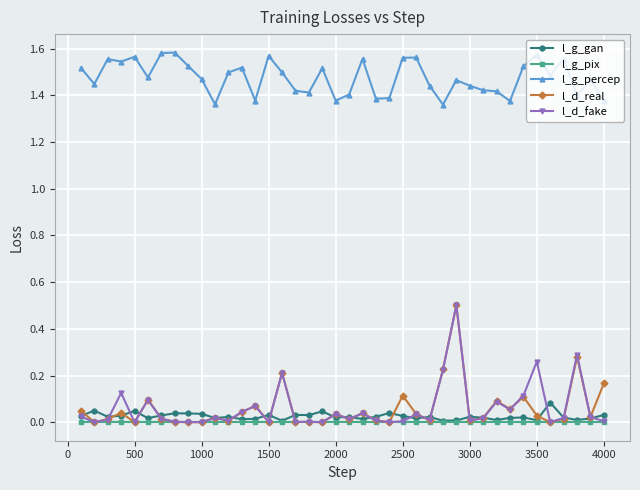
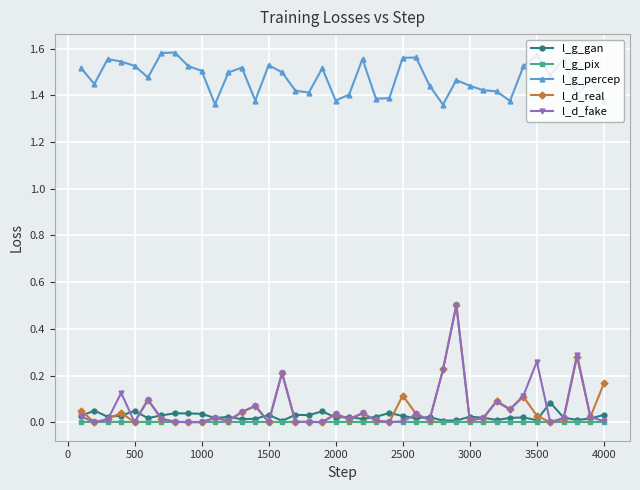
l_g_percep, 500: 1.56 -> 1.53
l_g_percep, 1000: 1.47 -> 1.50
l_g_percep, 1500: 1.57 -> 1.53
